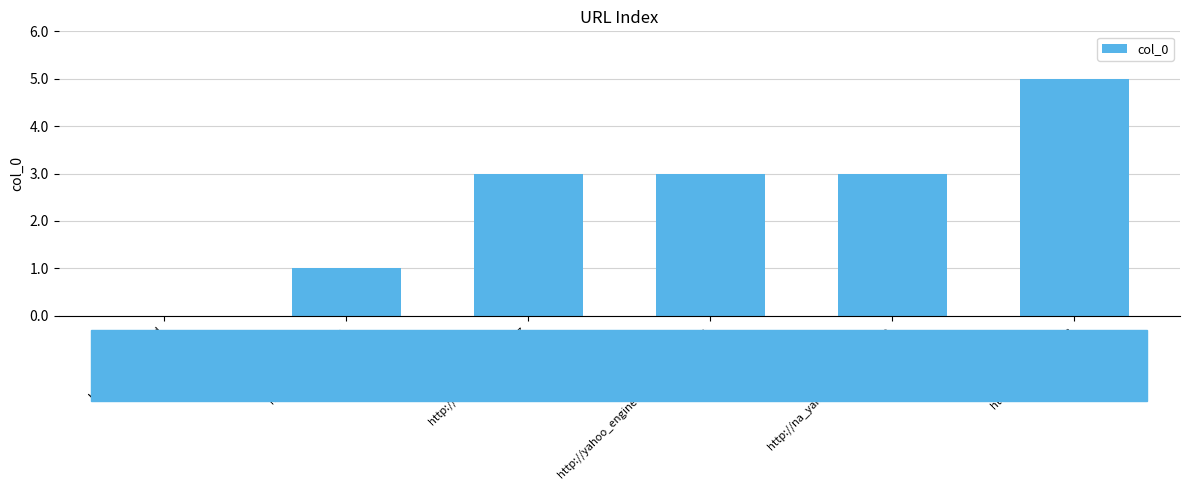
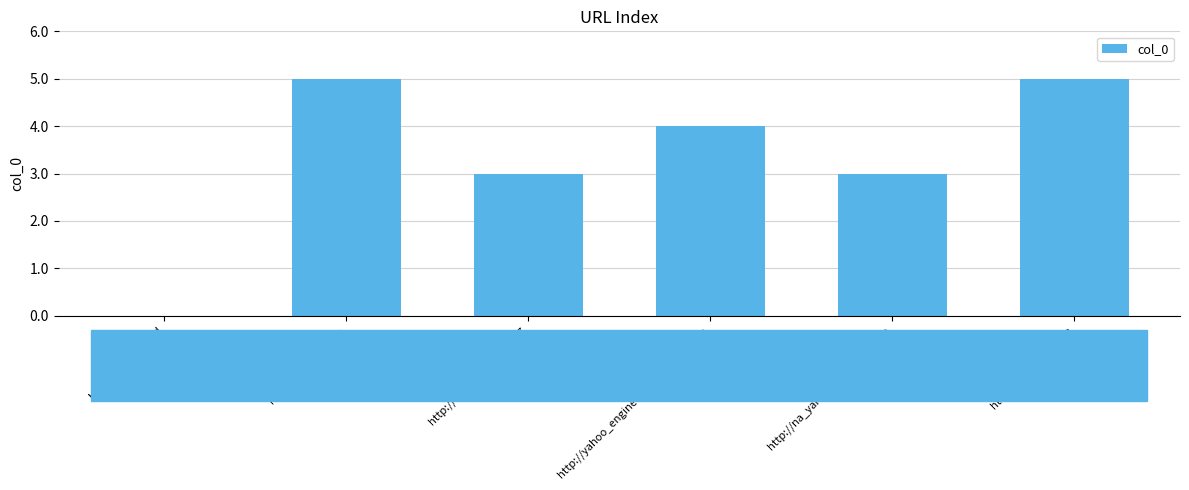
http://yahoo.na.ten: 1 -> 5
http://yahoo_engineering.amer.int.com: 3 -> 4
